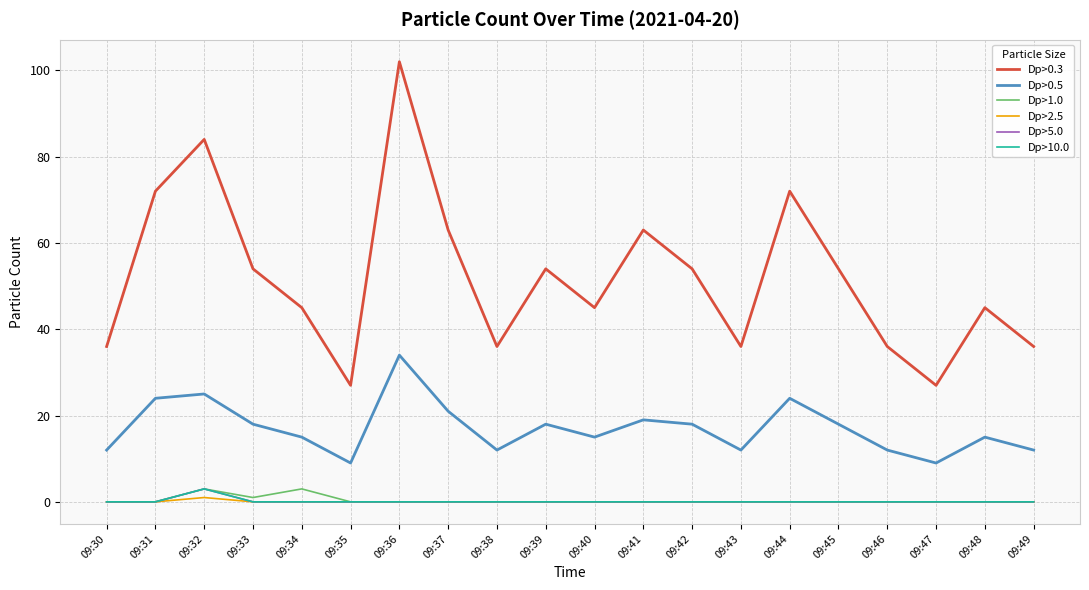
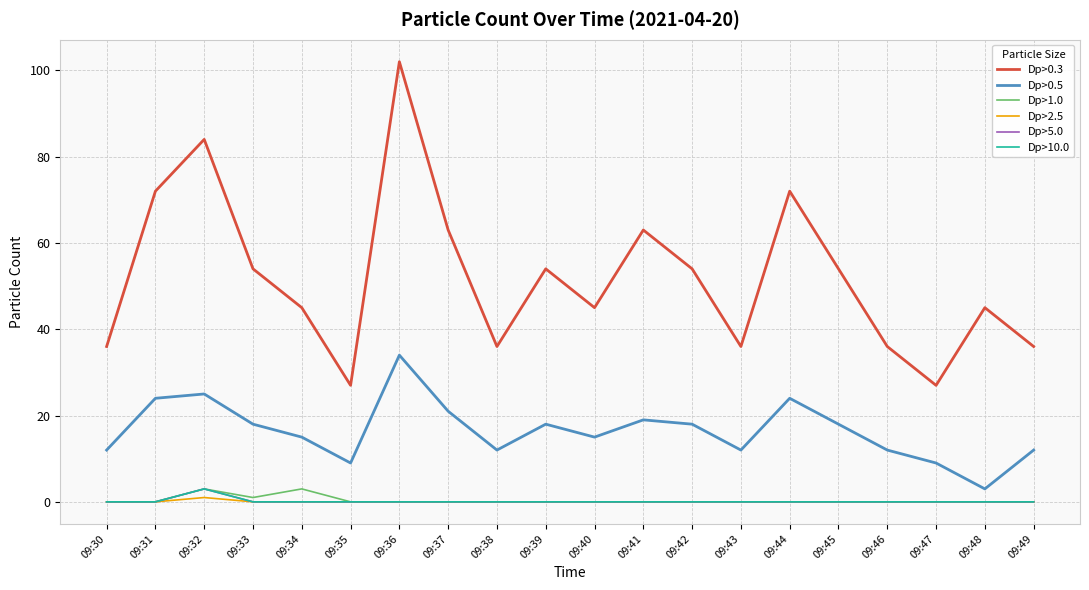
Dp>0.5, 09:48: 15 -> 3
